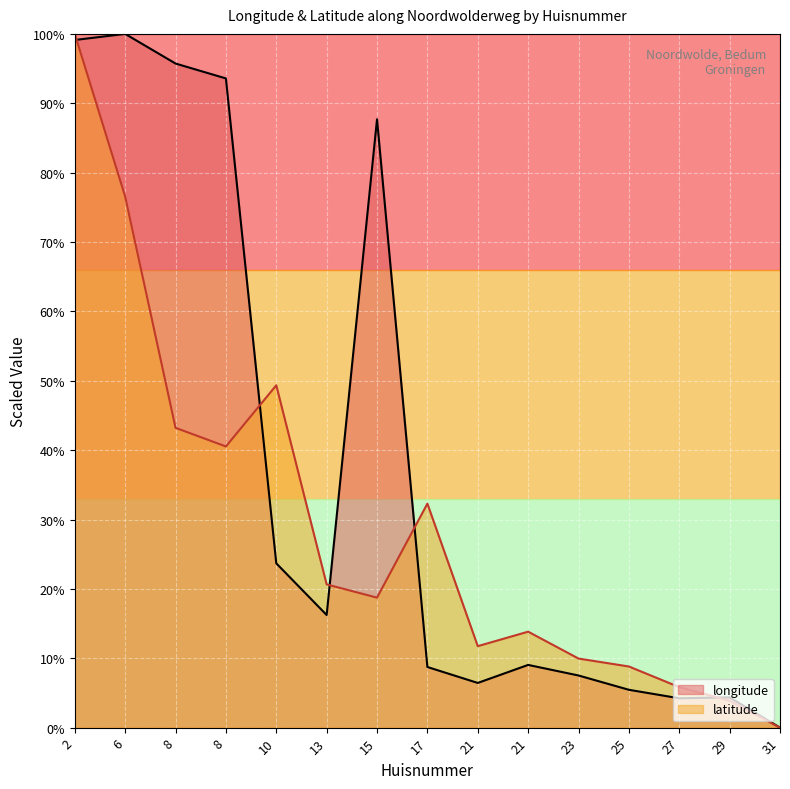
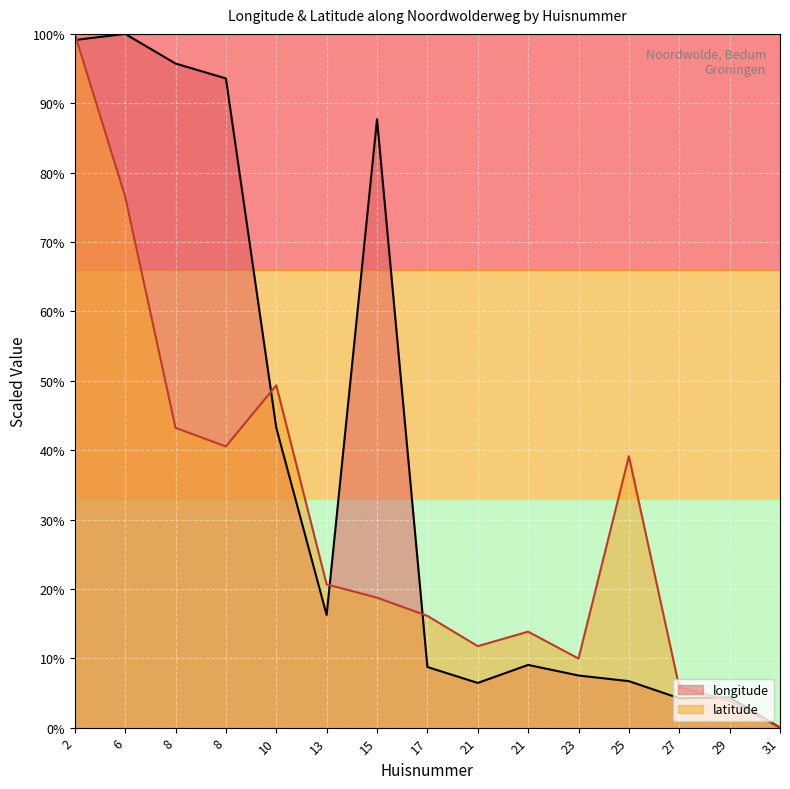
longitude, 10: 24% -> 43%
latitude, 17: 32% -> 16%
longitude, 25: 5% -> 7%
latitude, 25: 9% -> 39%
